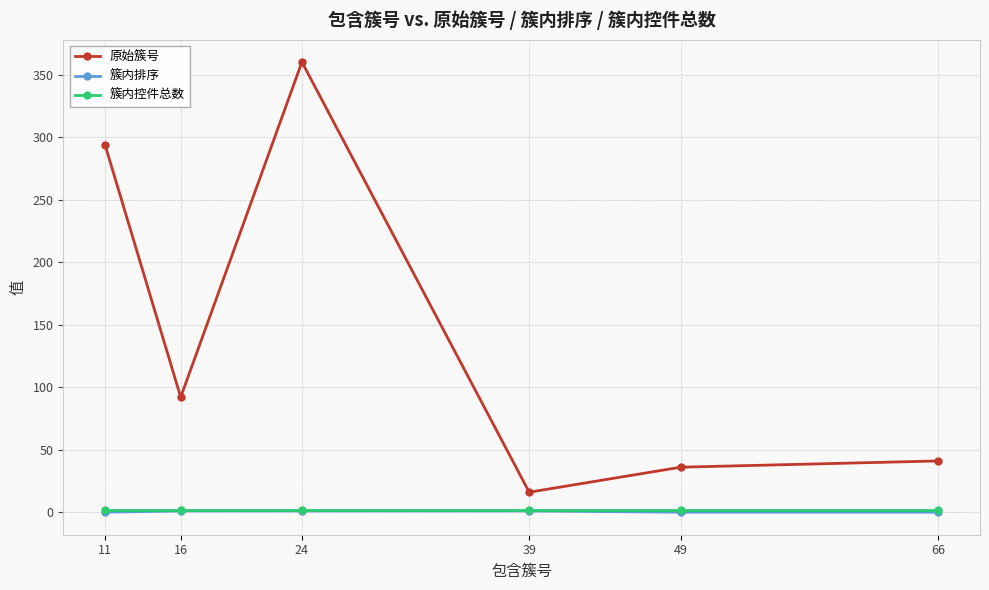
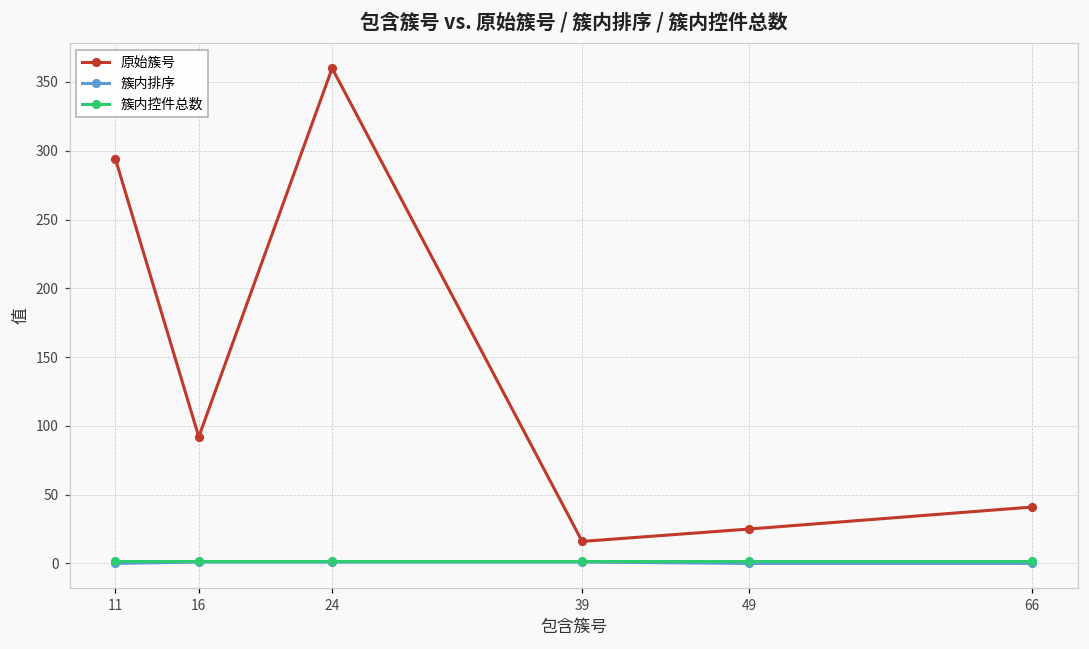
原始簇号, 49: 36 -> 25
